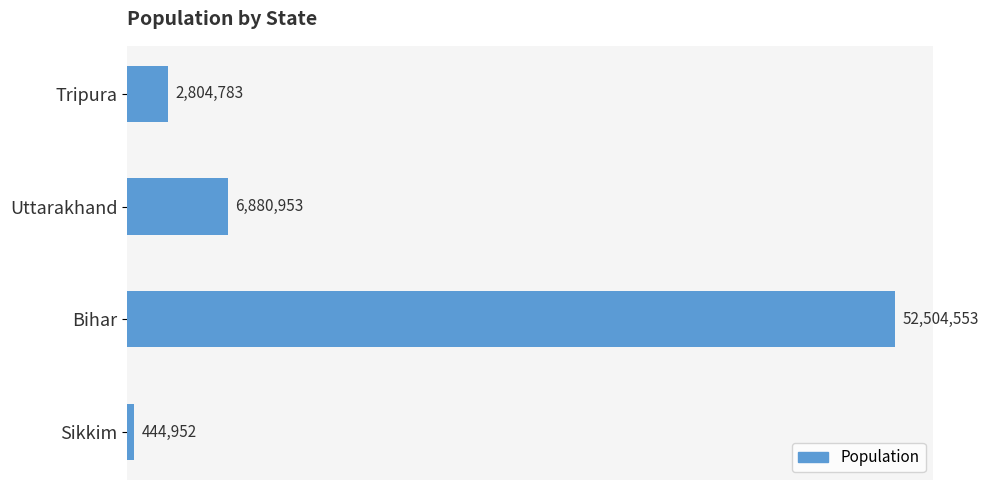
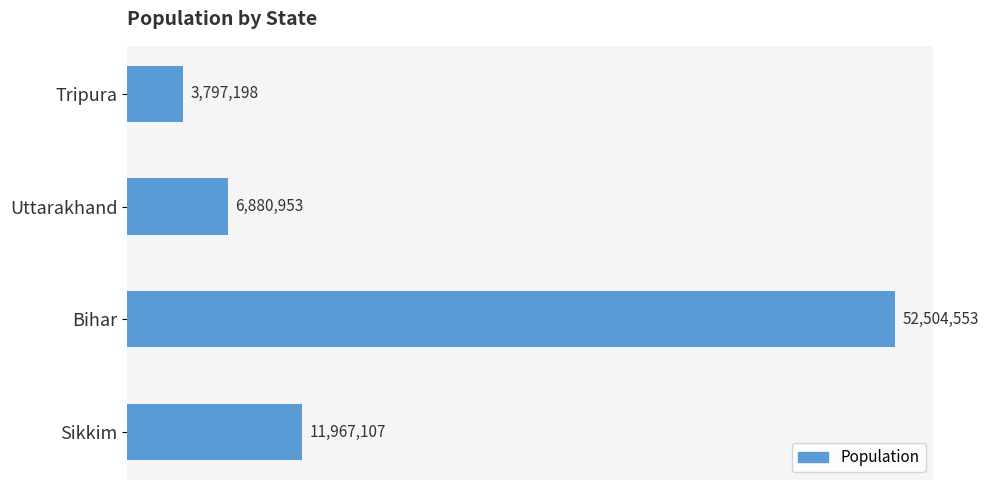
Tripura: 2,804,783 -> 3,797,198
Sikkim: 444,952 -> 11,967,107
